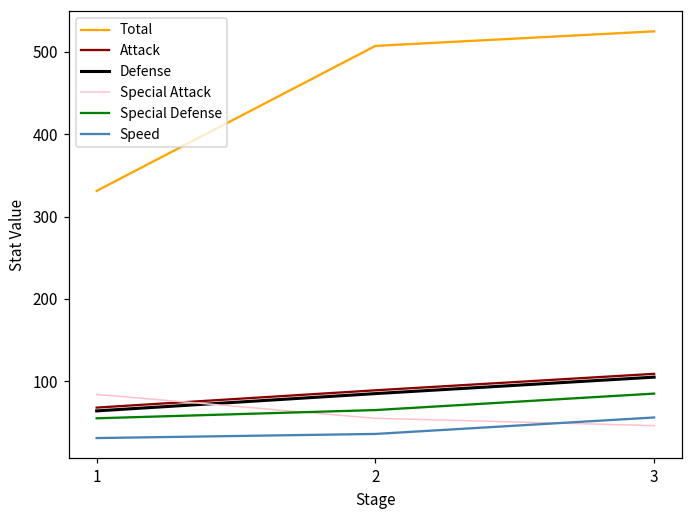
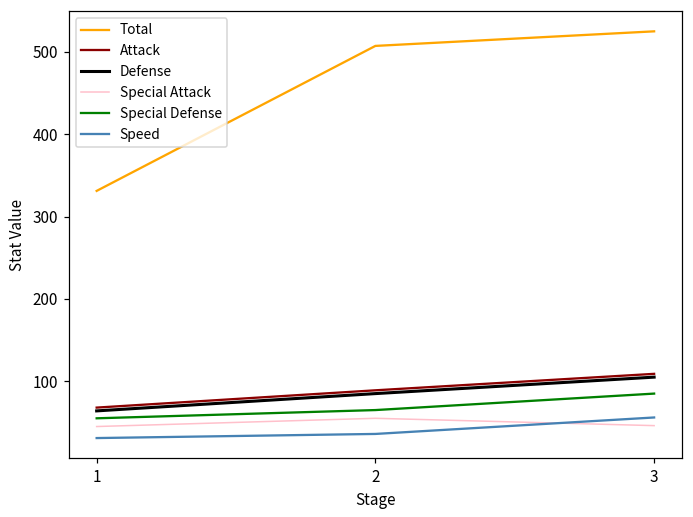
Special Attack, 1: 80 -> 50
